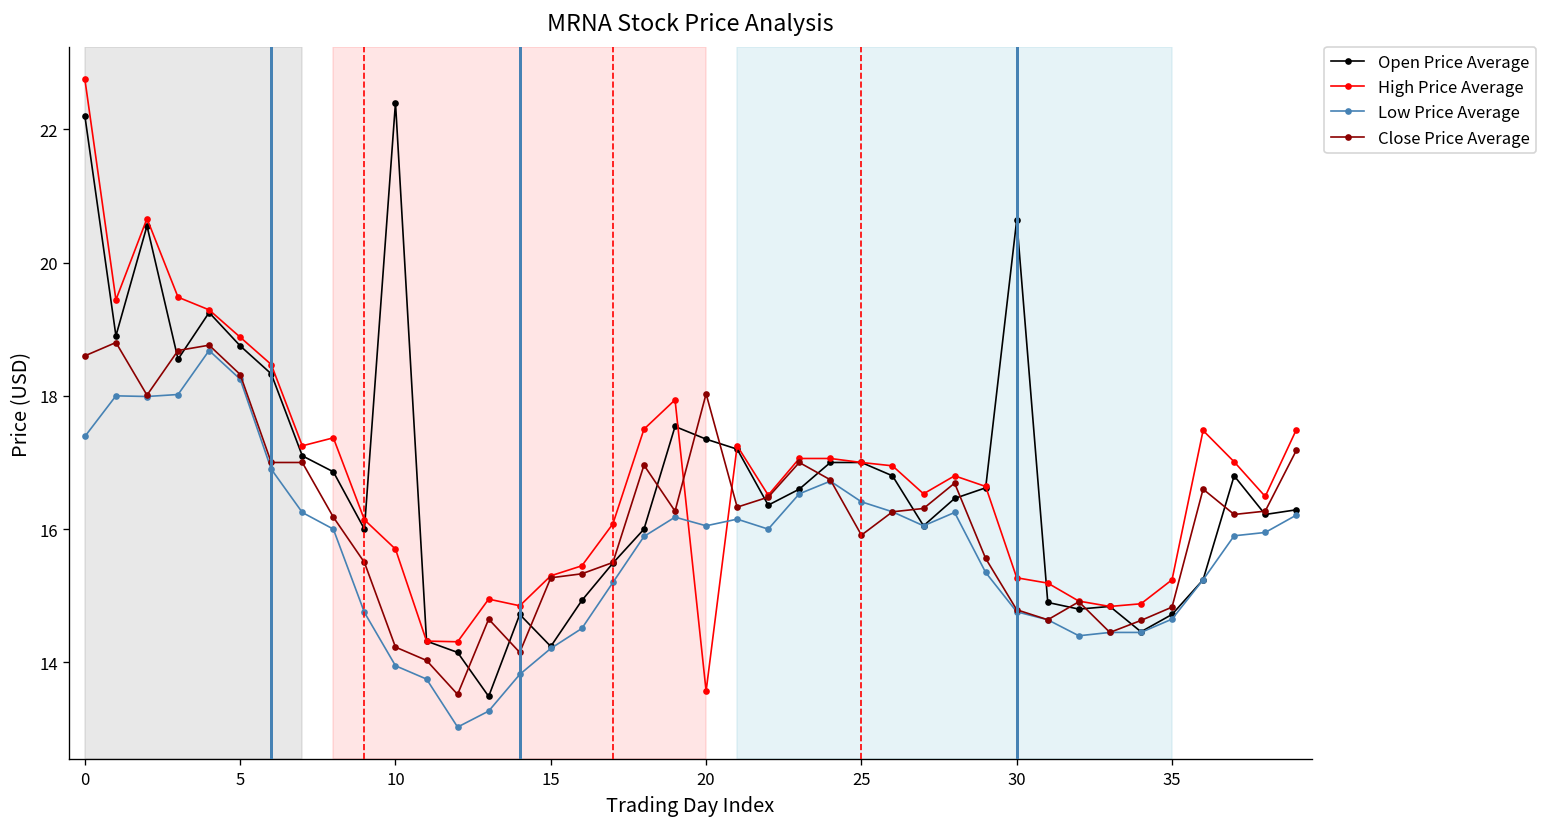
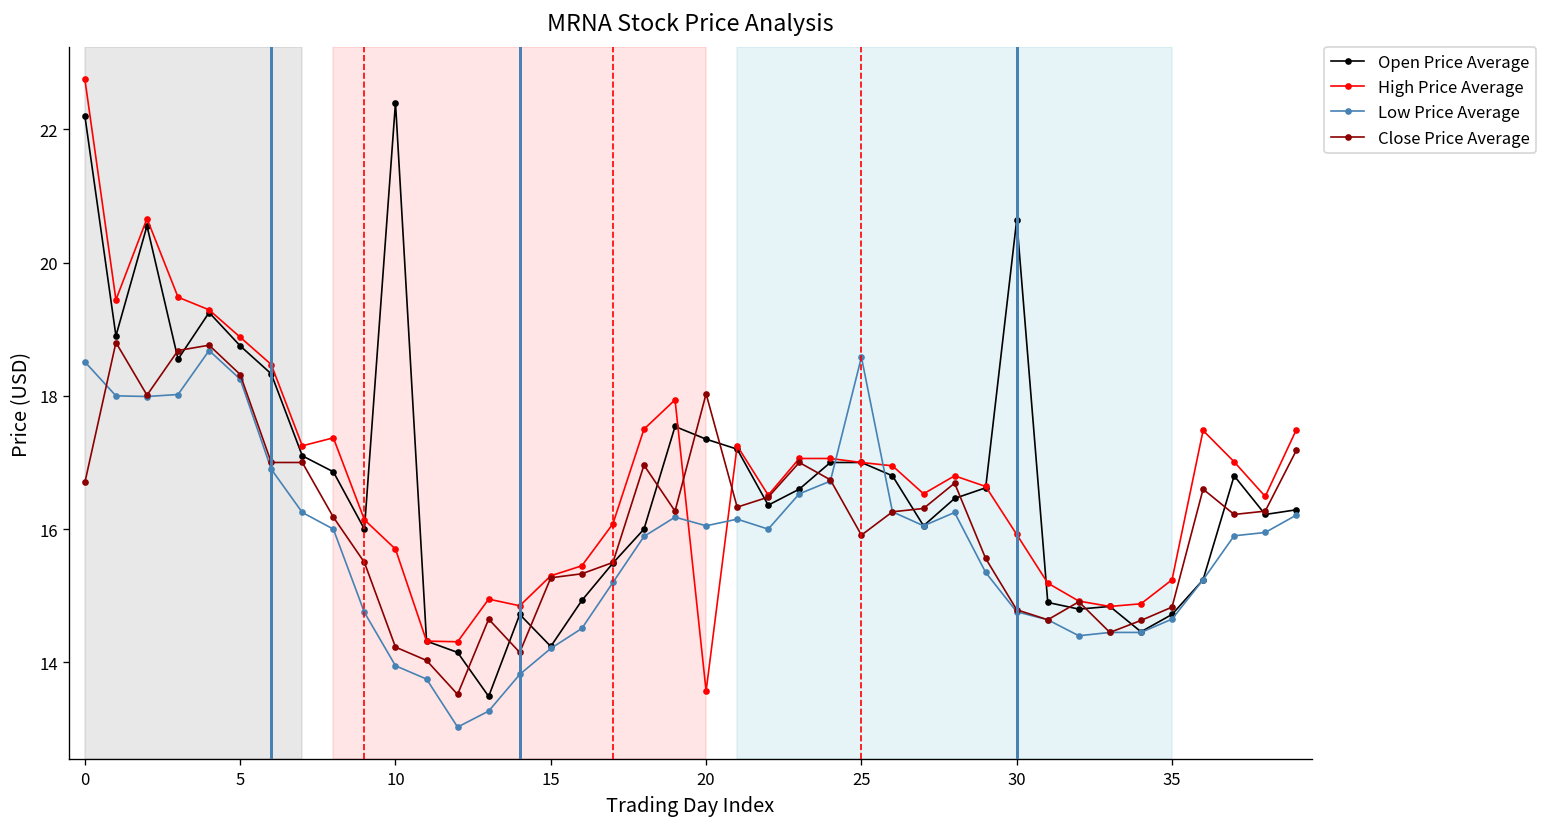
Low Price Average, 0: 17.4 -> 18.5
Close Price Average, 0: 18.6 -> 16.7
Low Price Average, 25: 16.4 -> 18.6
High Price Average, 30: 15.3 -> 15.9
